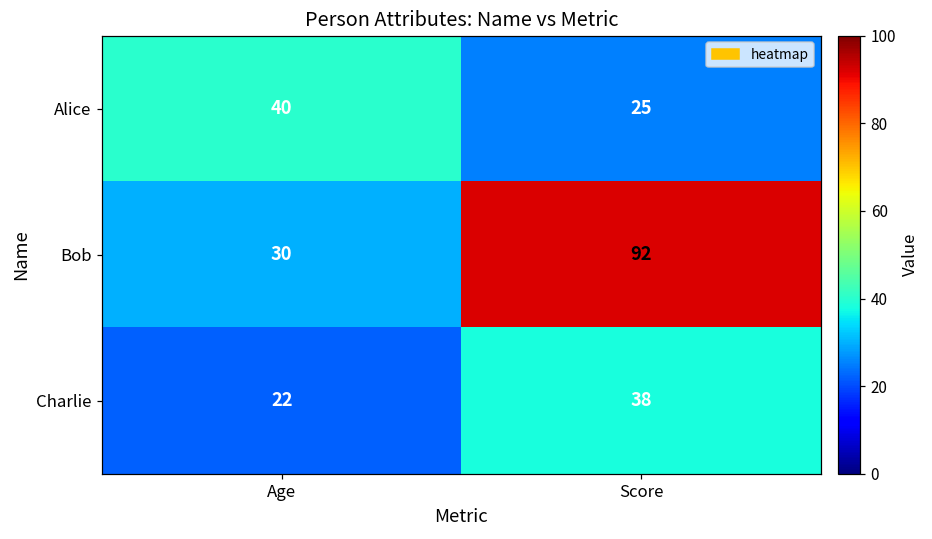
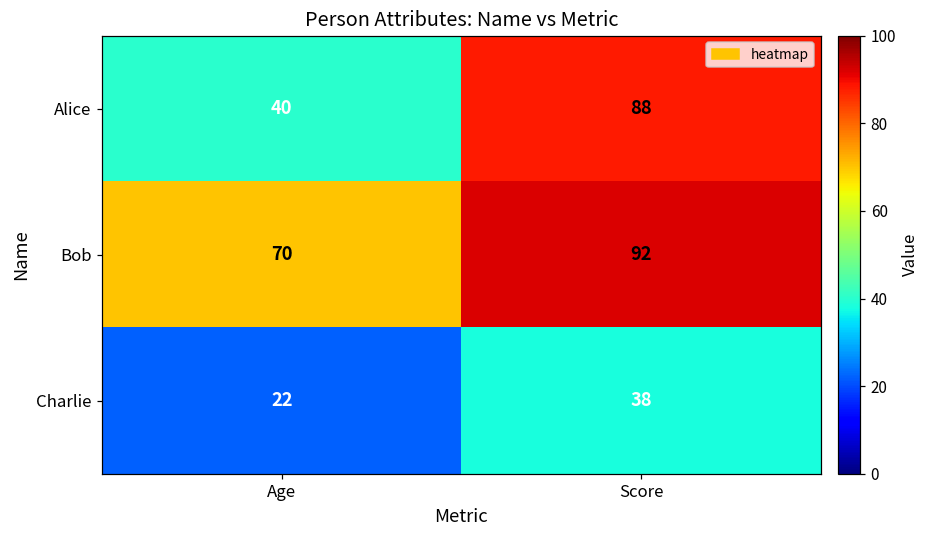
Alice, Score: 25 -> 88
Bob, Age: 30 -> 70
